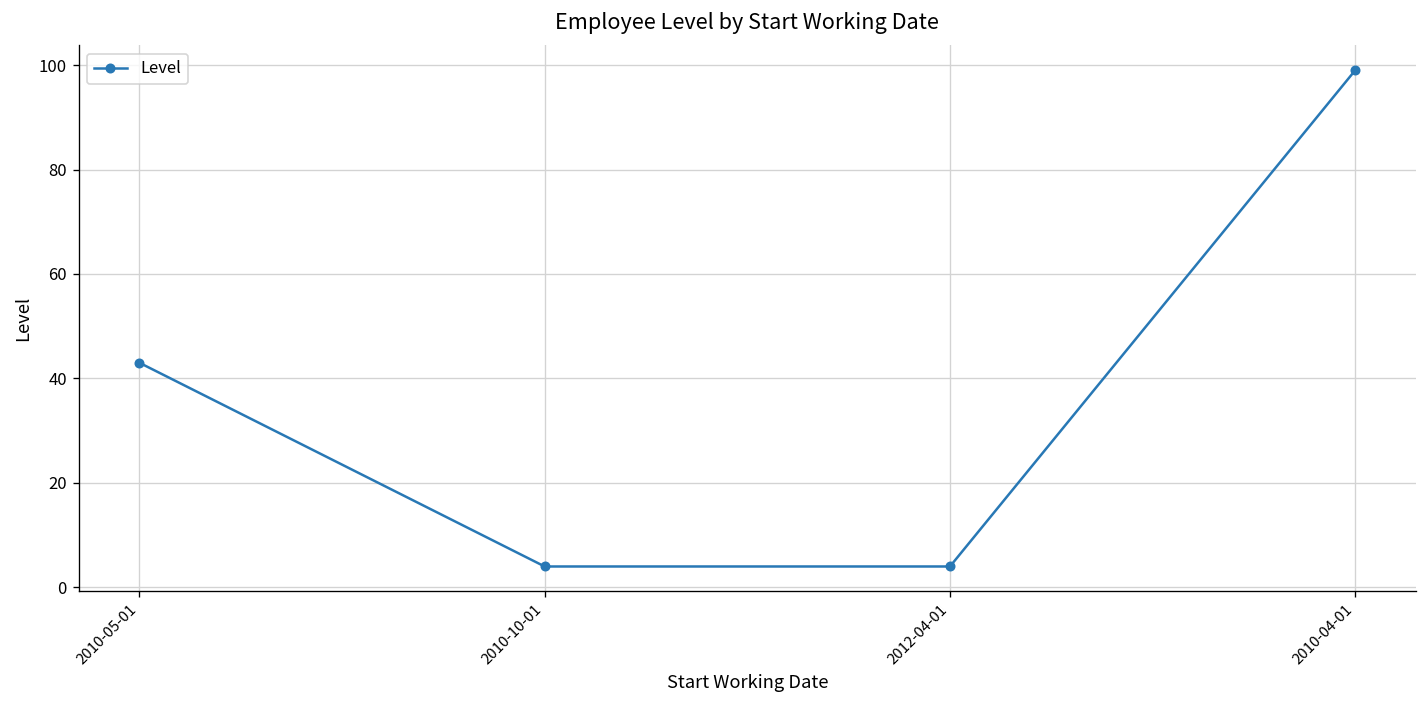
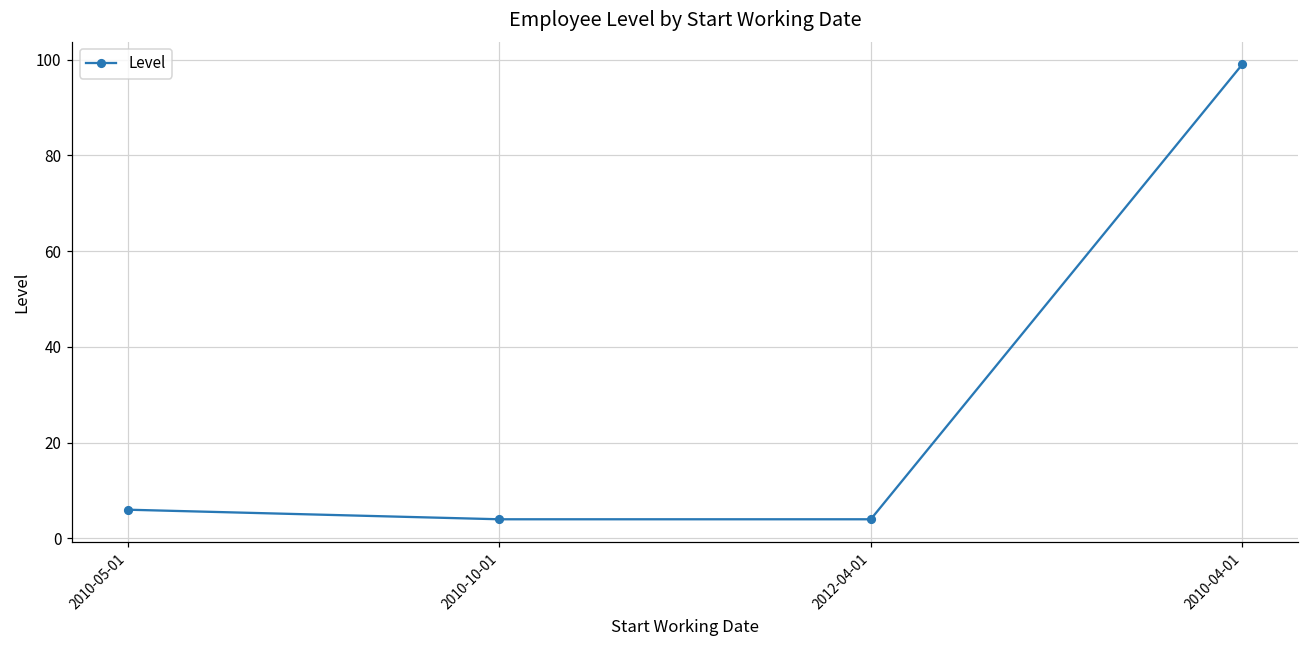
2010-05-01: 43 -> 6
